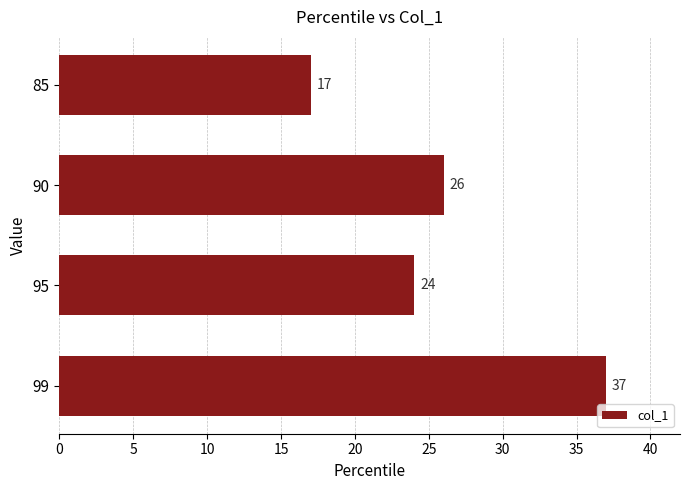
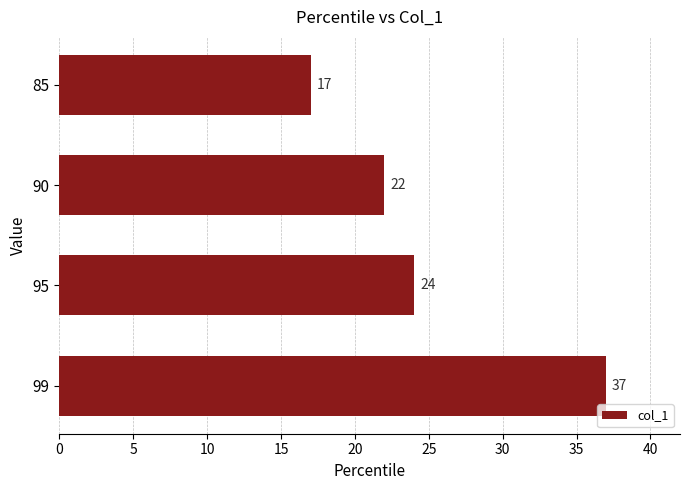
90: 26 -> 22
